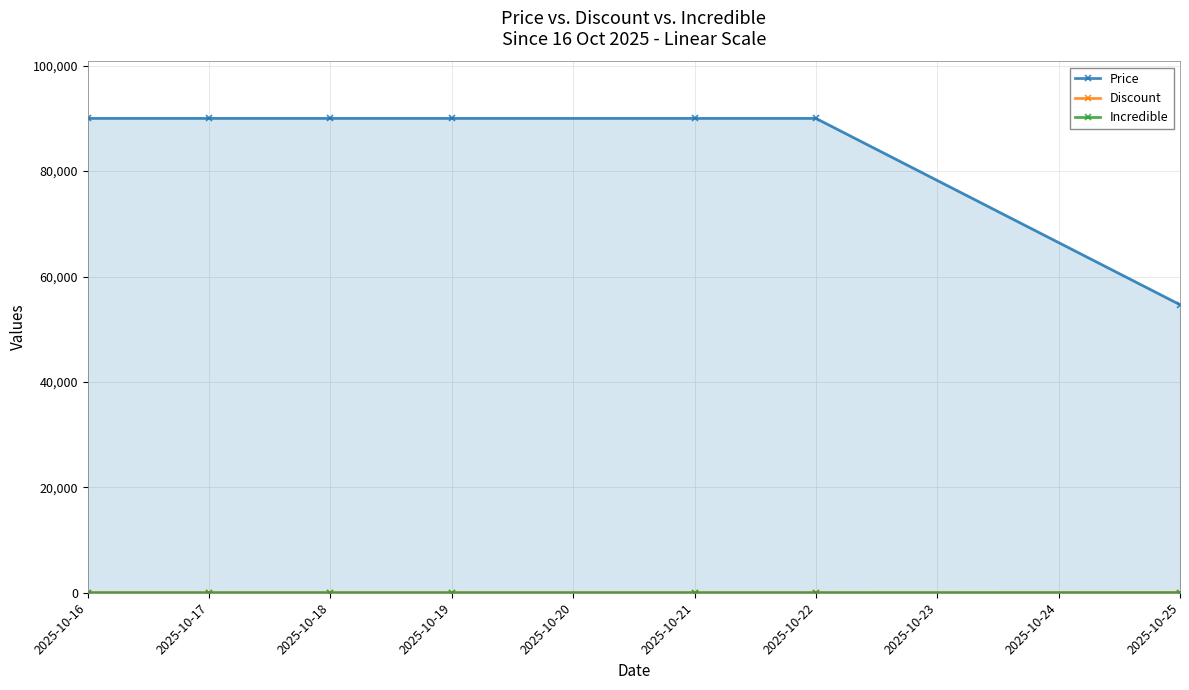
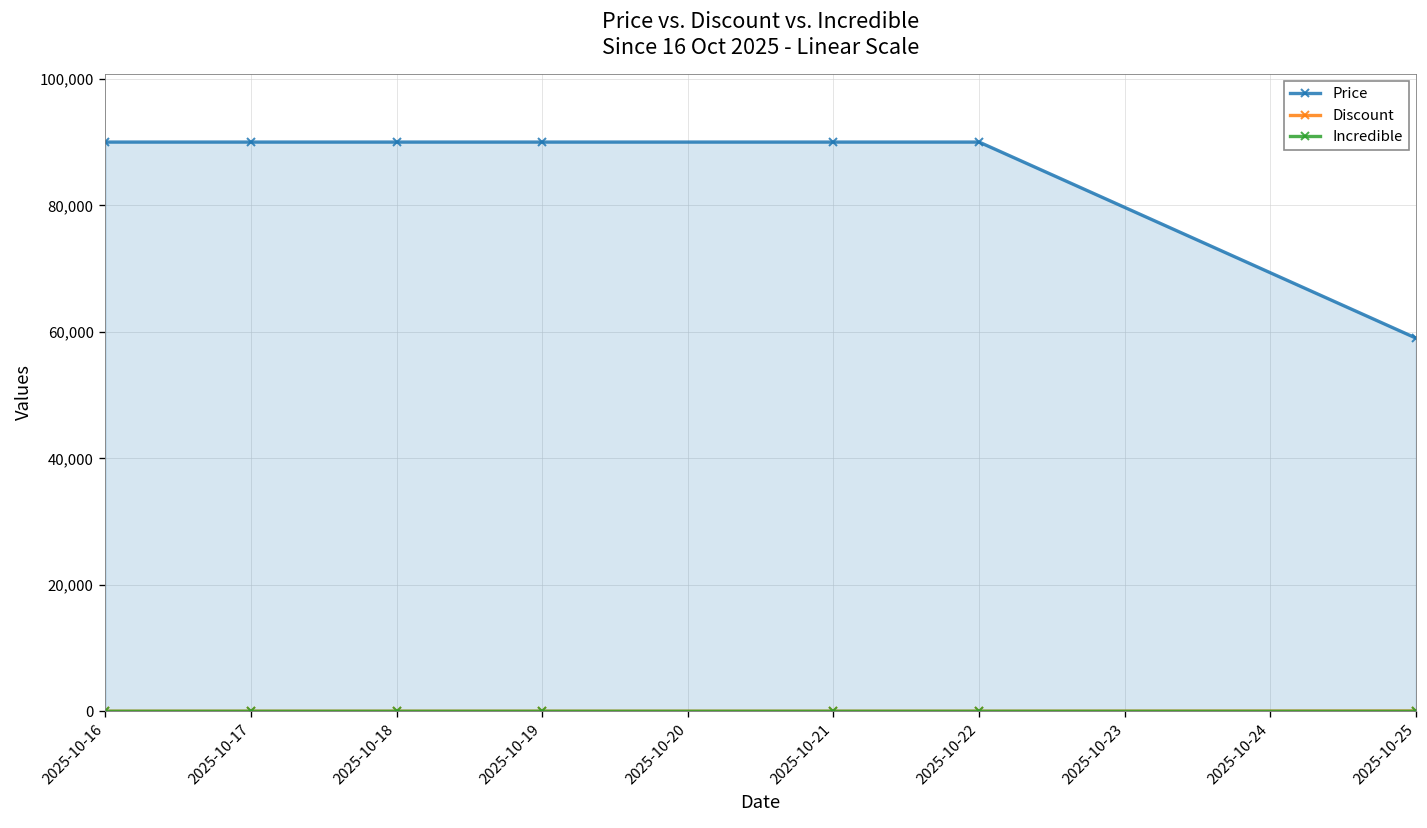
Price, 2025-10-25: 55,000 -> 59,000
